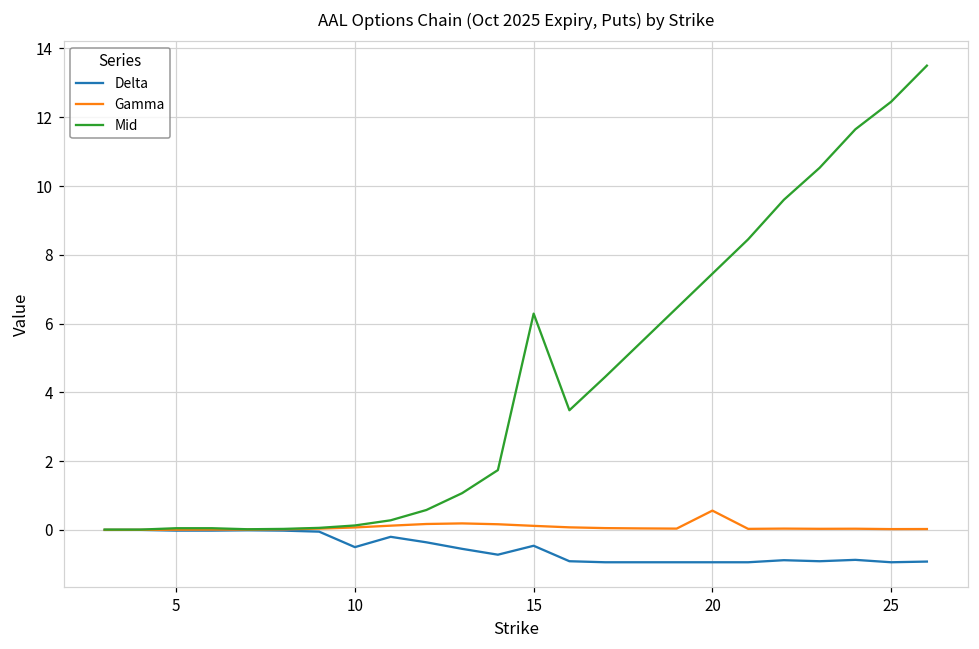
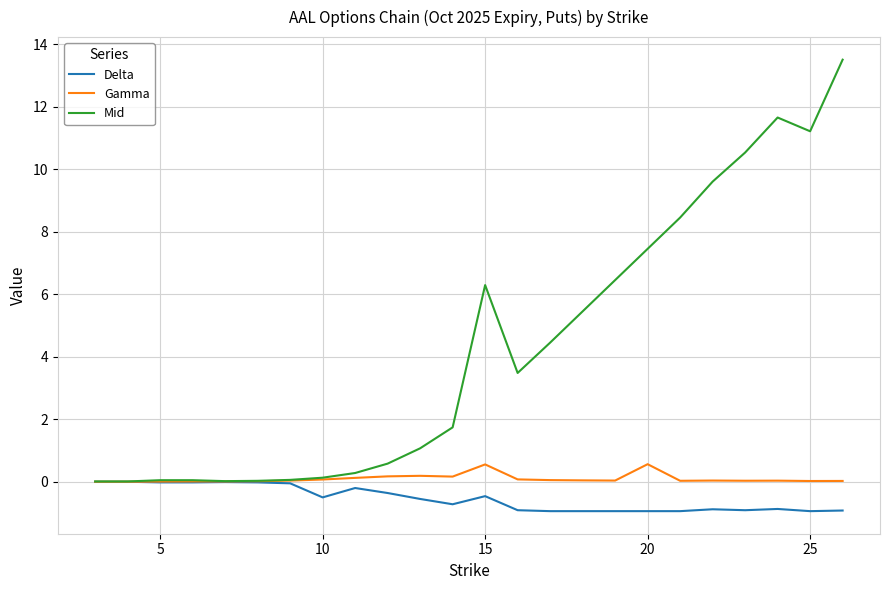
Gamma, 15: 0.1 -> 0.6
Mid, 25: 12.5 -> 11.2
